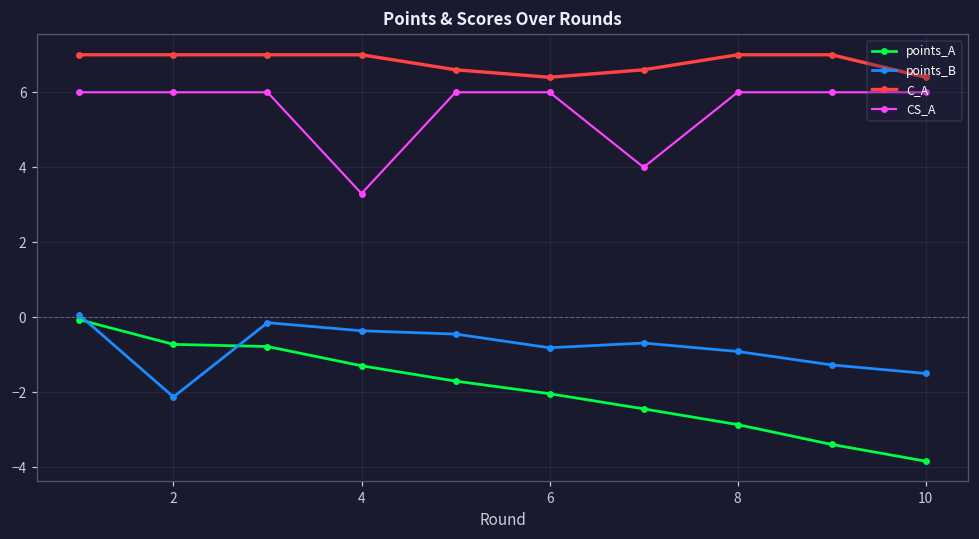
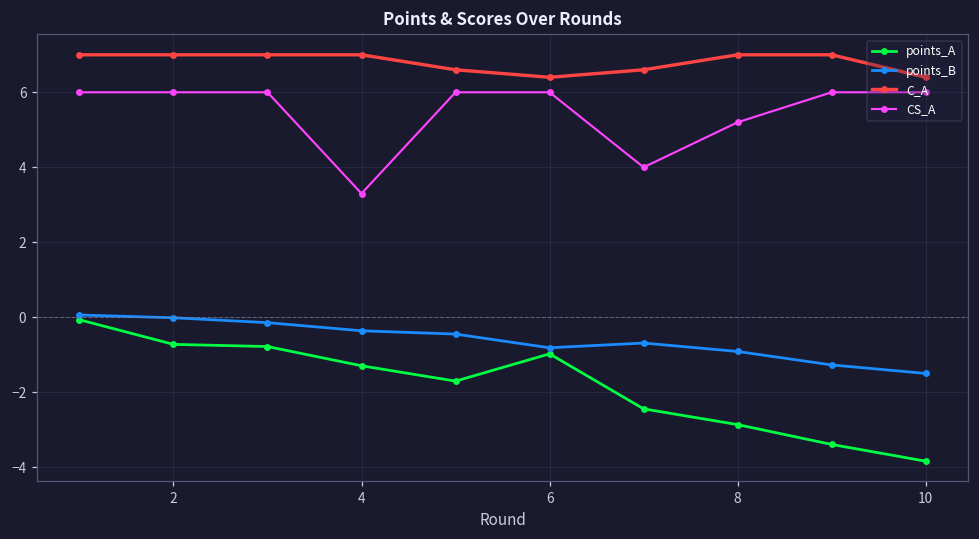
points_B, 2: -2.1 -> 0.0
points_A, 6: -2.0 -> -1.0
CS_A, 8: 6.0 -> 5.2
